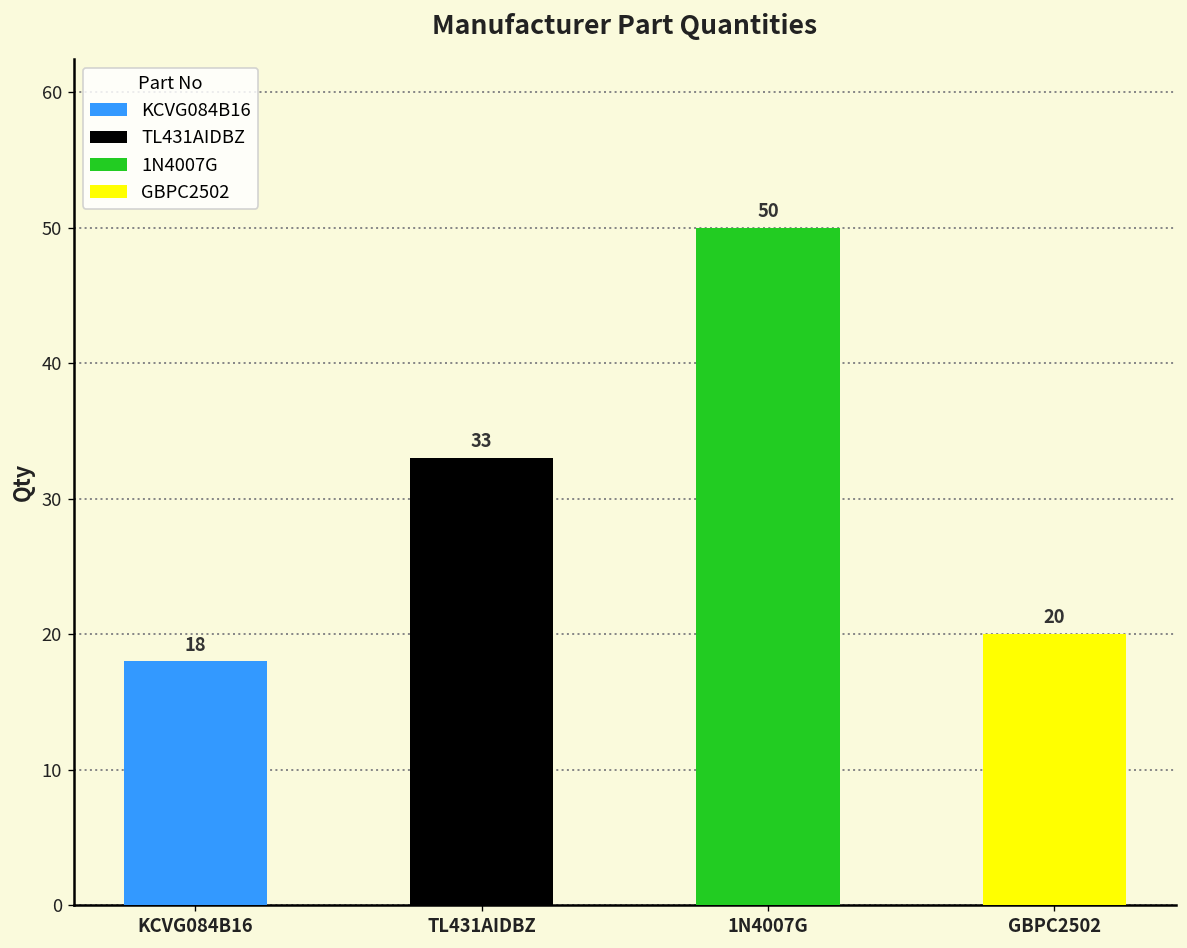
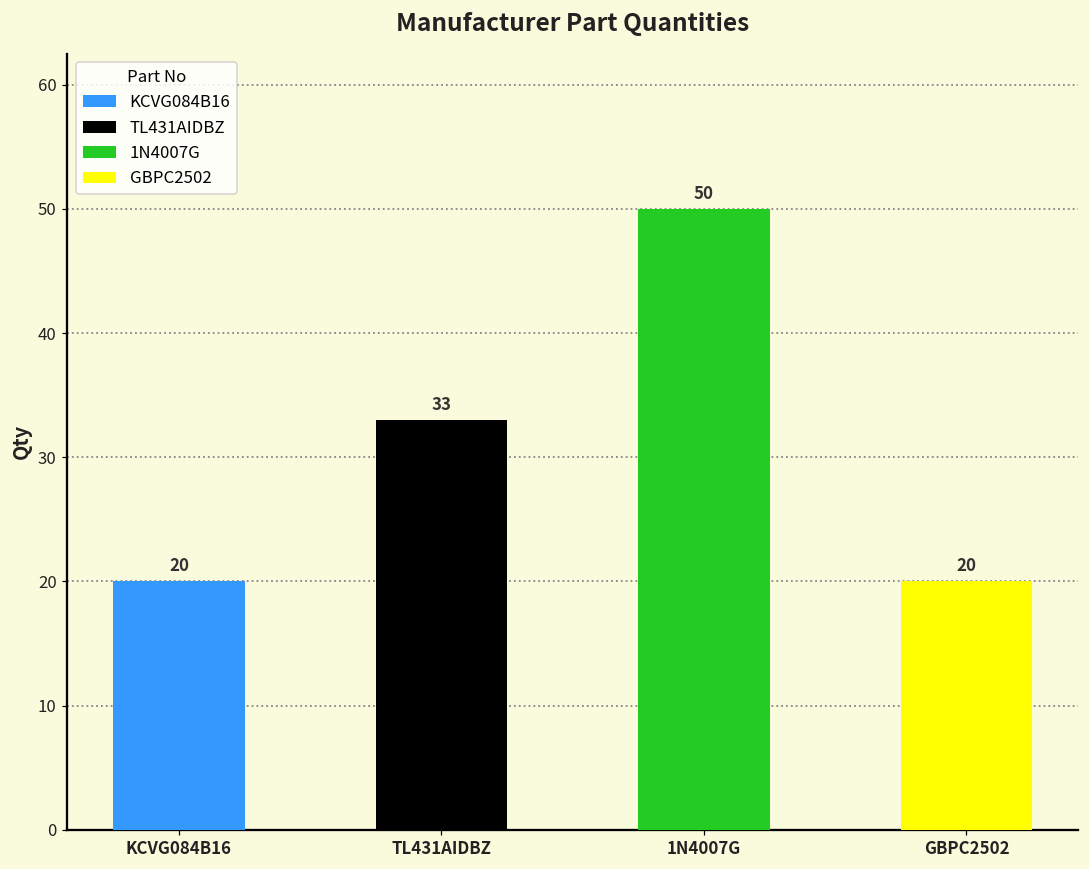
KCVG084B16: 18 -> 20
